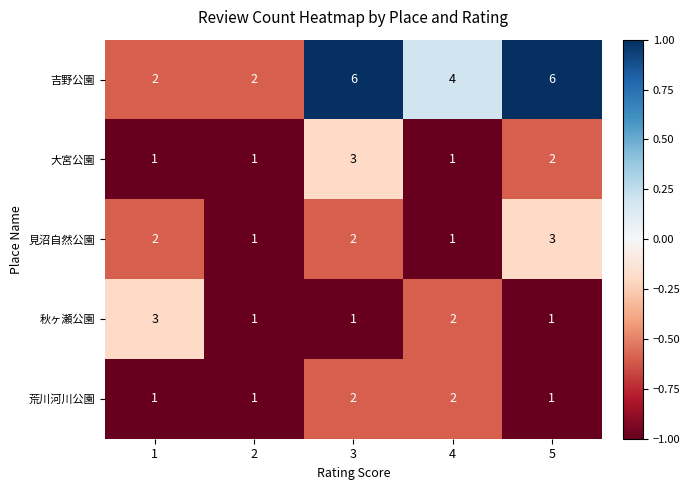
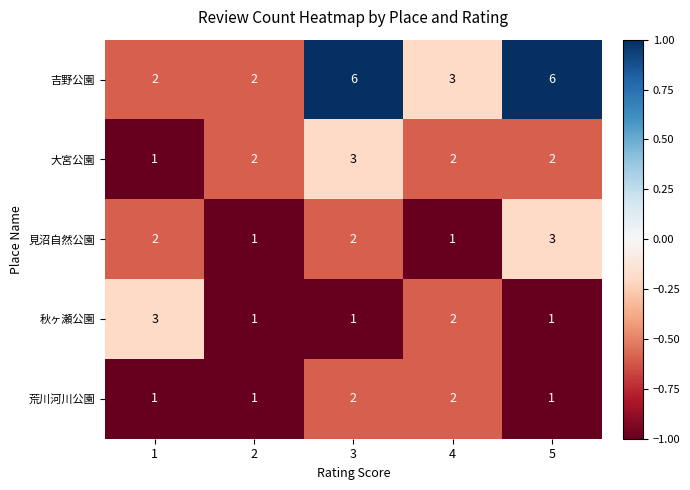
吉野公園, 4: 4 -> 3
大宮公園, 2: 1 -> 2
大宮公園, 4: 1 -> 2
